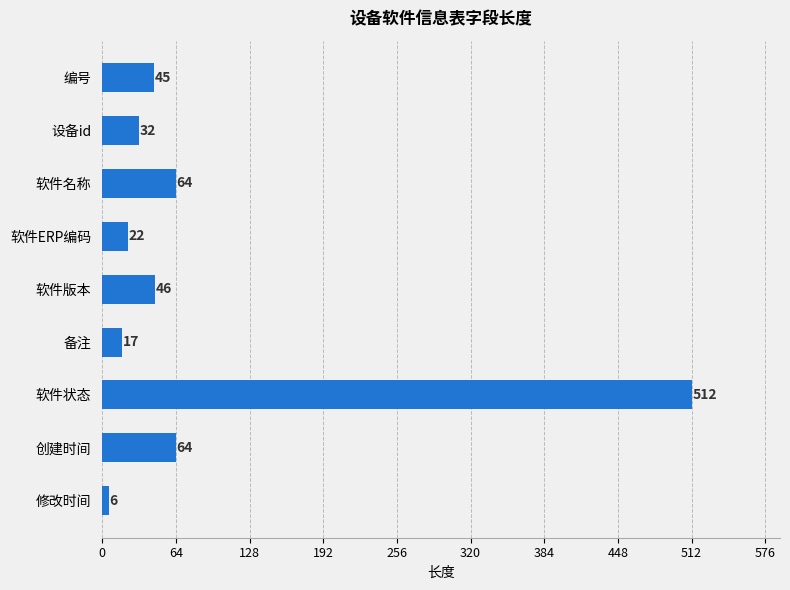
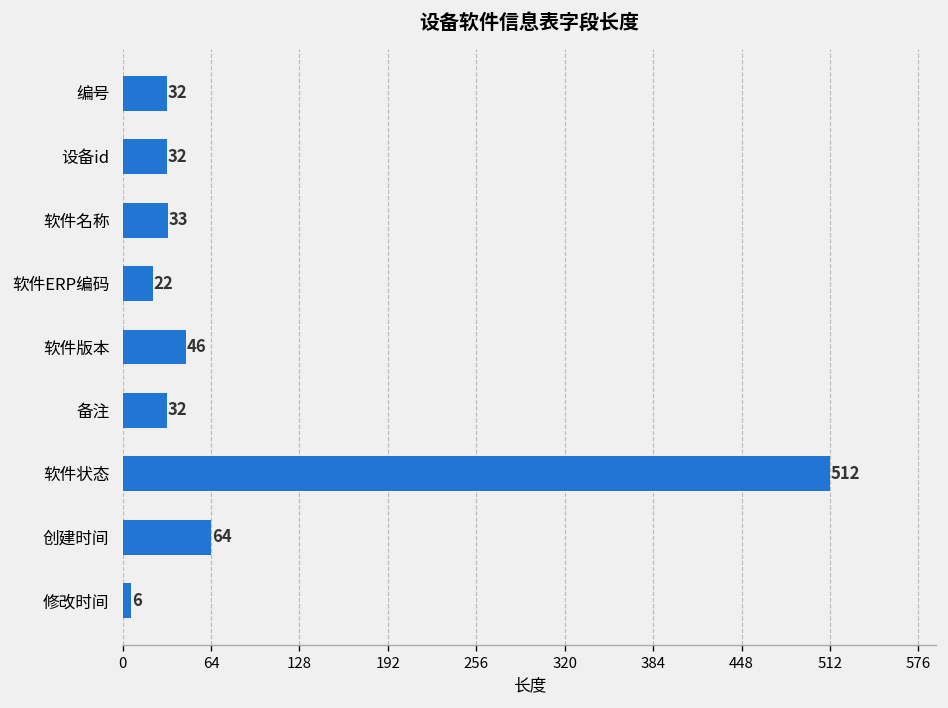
编号: 45 -> 32
软件名称: 64 -> 33
备注: 17 -> 32
